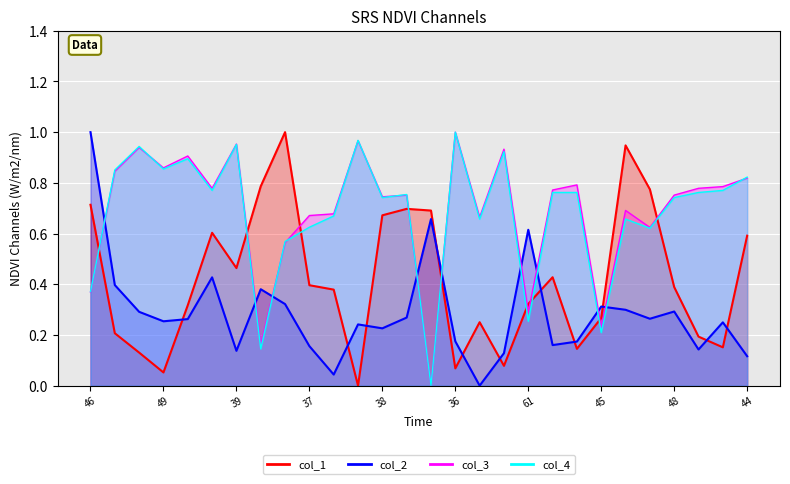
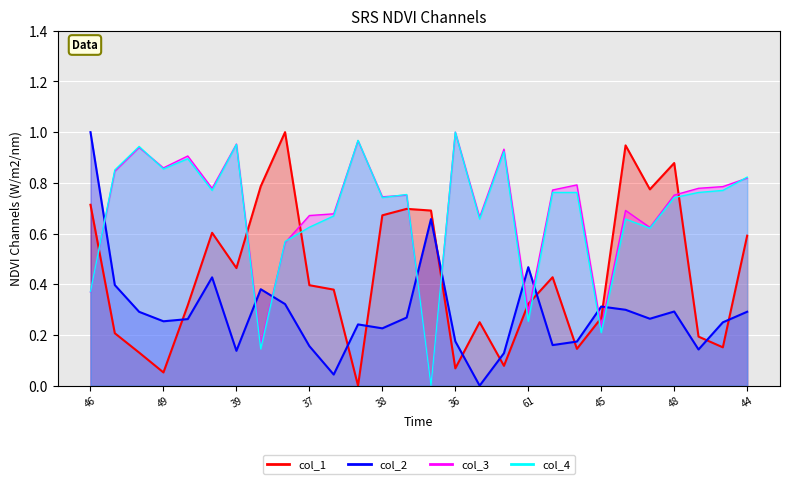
col_2, 61: 0.61 -> 0.47
col_1, 48: 0.39 -> 0.88
col_2, 44: 0.12 -> 0.29
